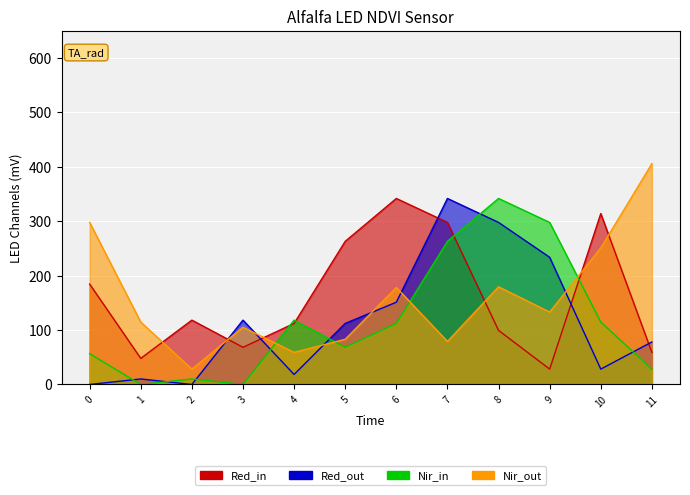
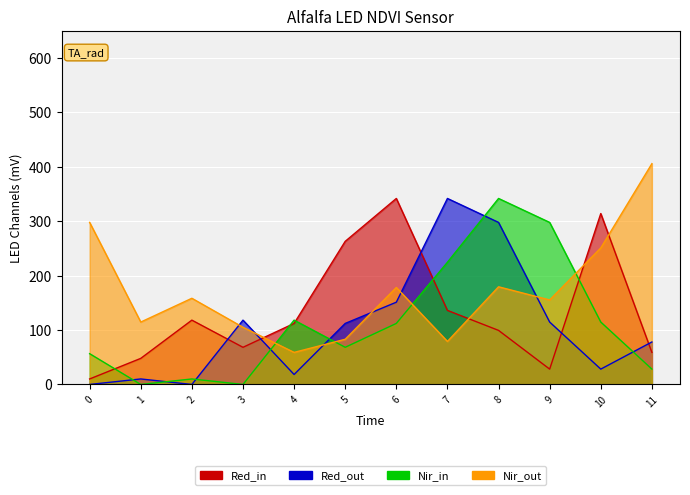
Red_in, 0: 180 -> 10
Nir_out, 2: 30 -> 160
Red_in, 7: 300 -> 140
Nir_in, 7: 260 -> 220
Red_out, 9: 230 -> 110
Nir_out, 9: 130 -> 160
